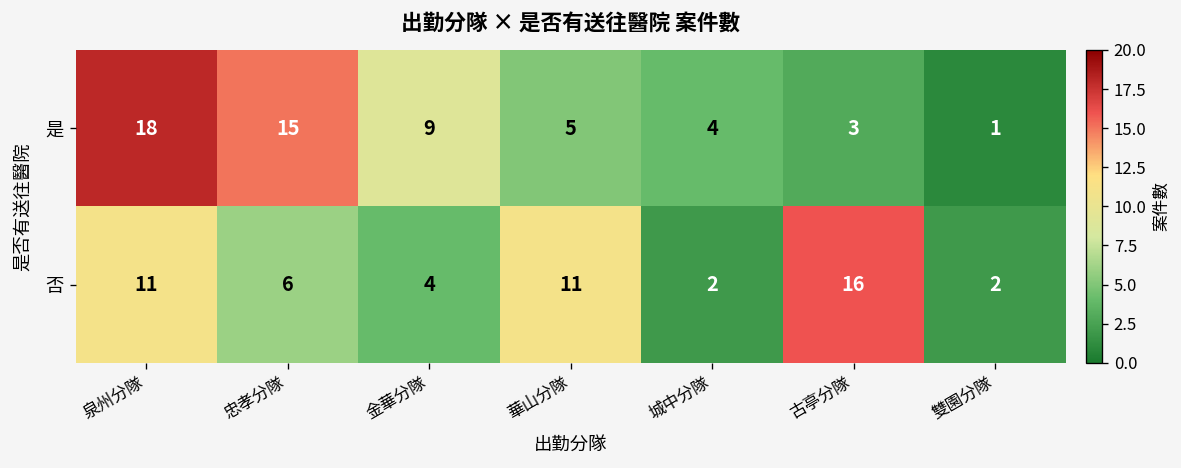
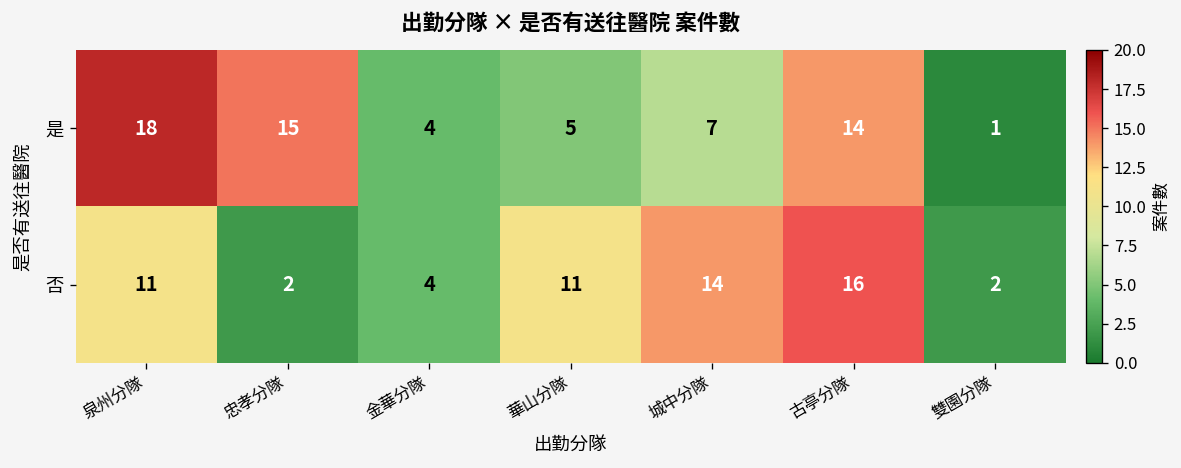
是, 金華分隊: 9 -> 4
是, 城中分隊: 4 -> 7
是, 古亭分隊: 3 -> 14
否, 忠孝分隊: 6 -> 2
否, 城中分隊: 2 -> 14
